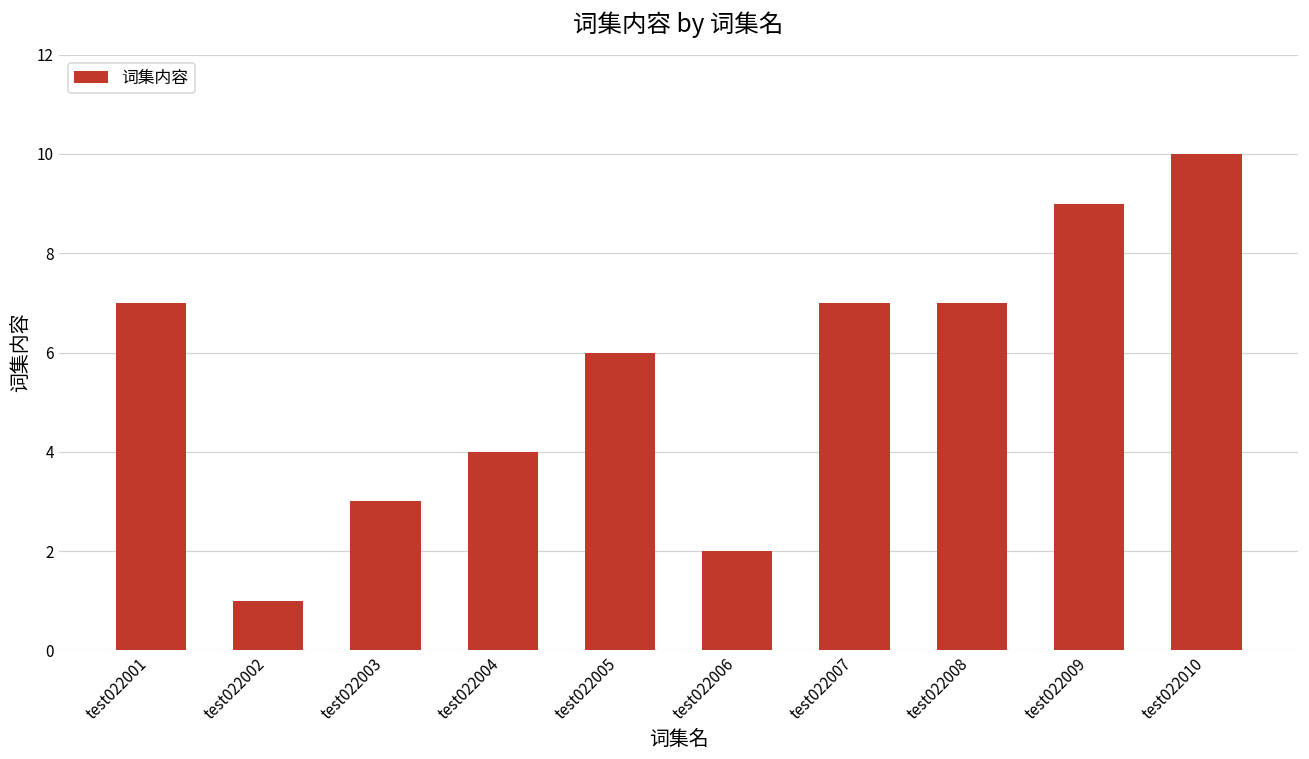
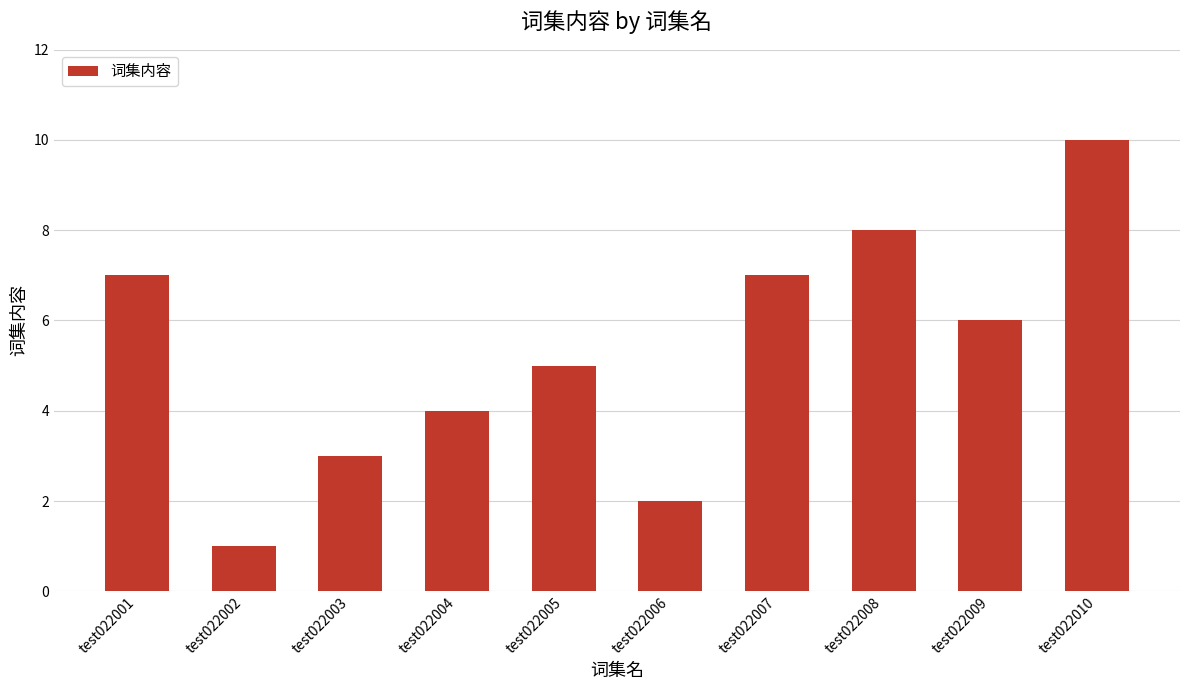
test022005: 6 -> 5
test022008: 7 -> 8
test022009: 9 -> 6
